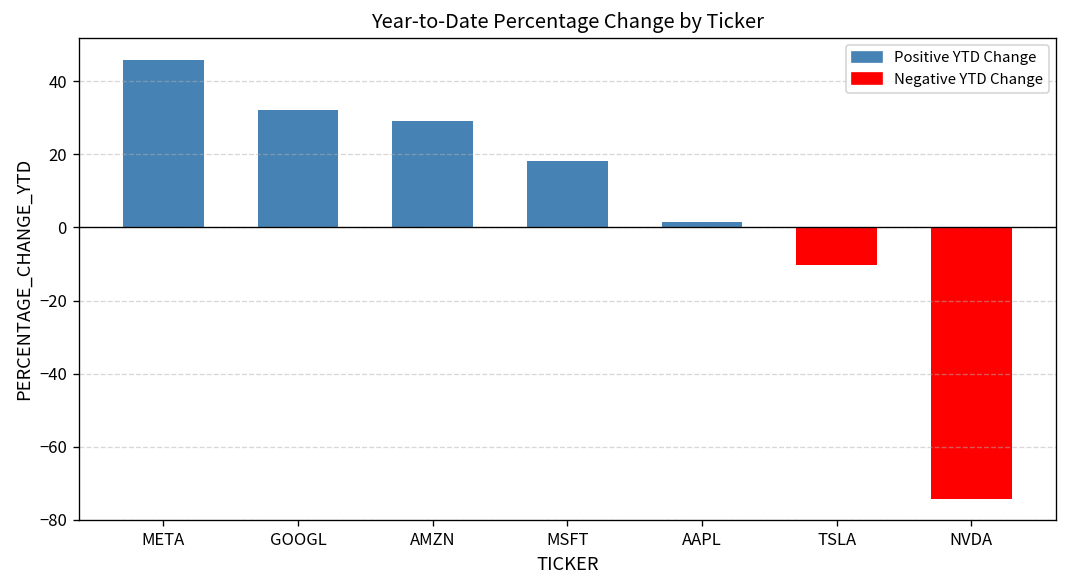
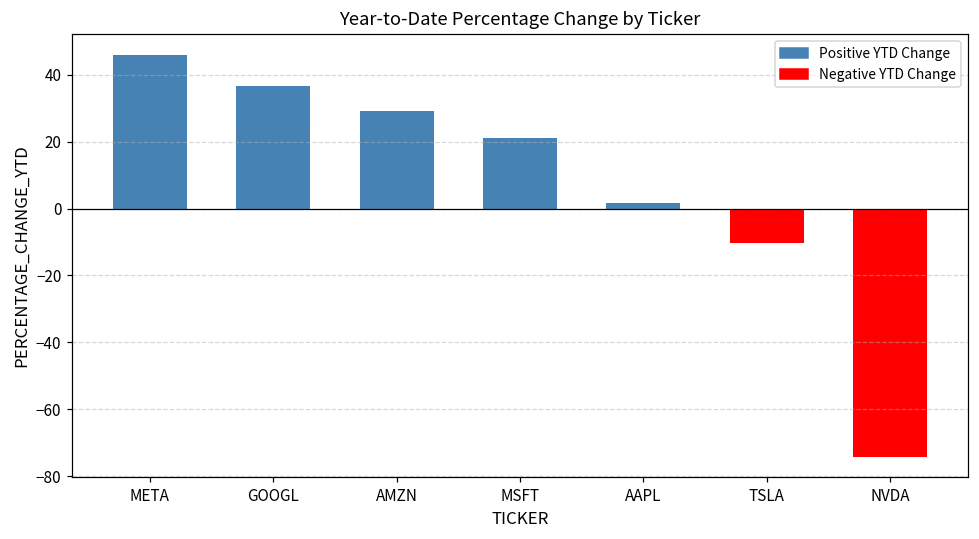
GOOGL: 32 -> 37
MSFT: 18 -> 21
